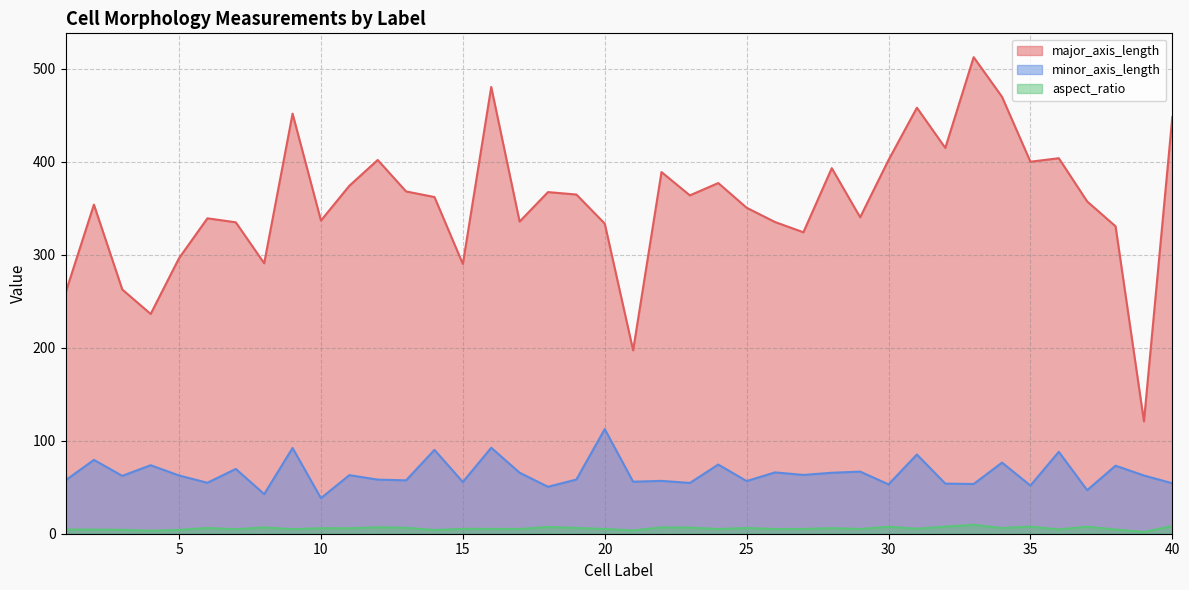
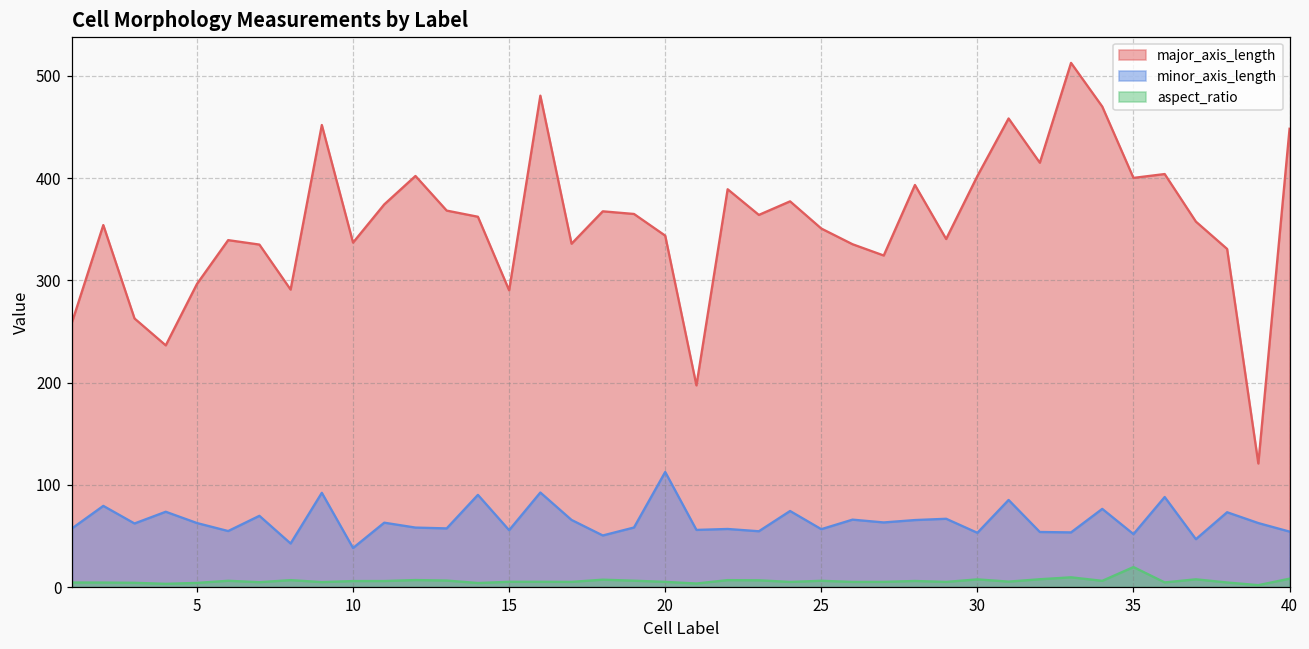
major_axis_length, 20: 330 -> 340
aspect_ratio, 35: 10 -> 20
